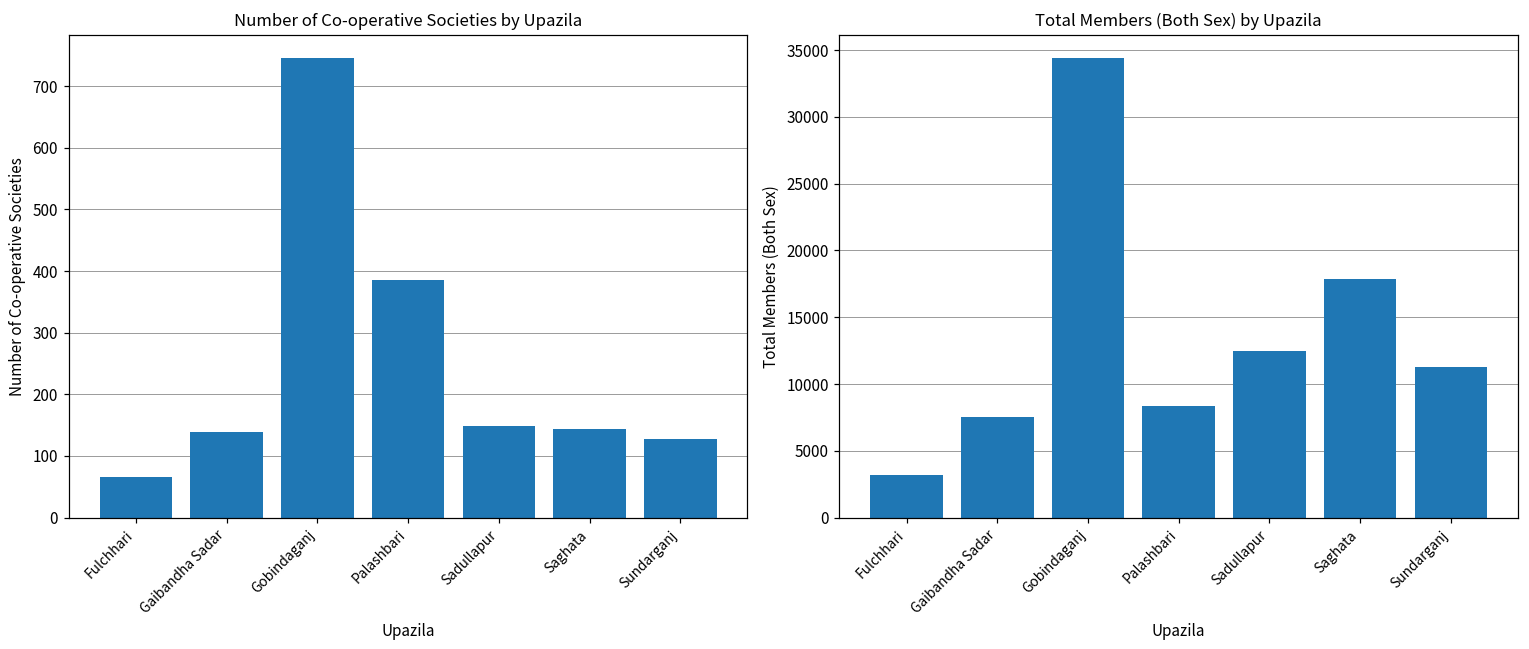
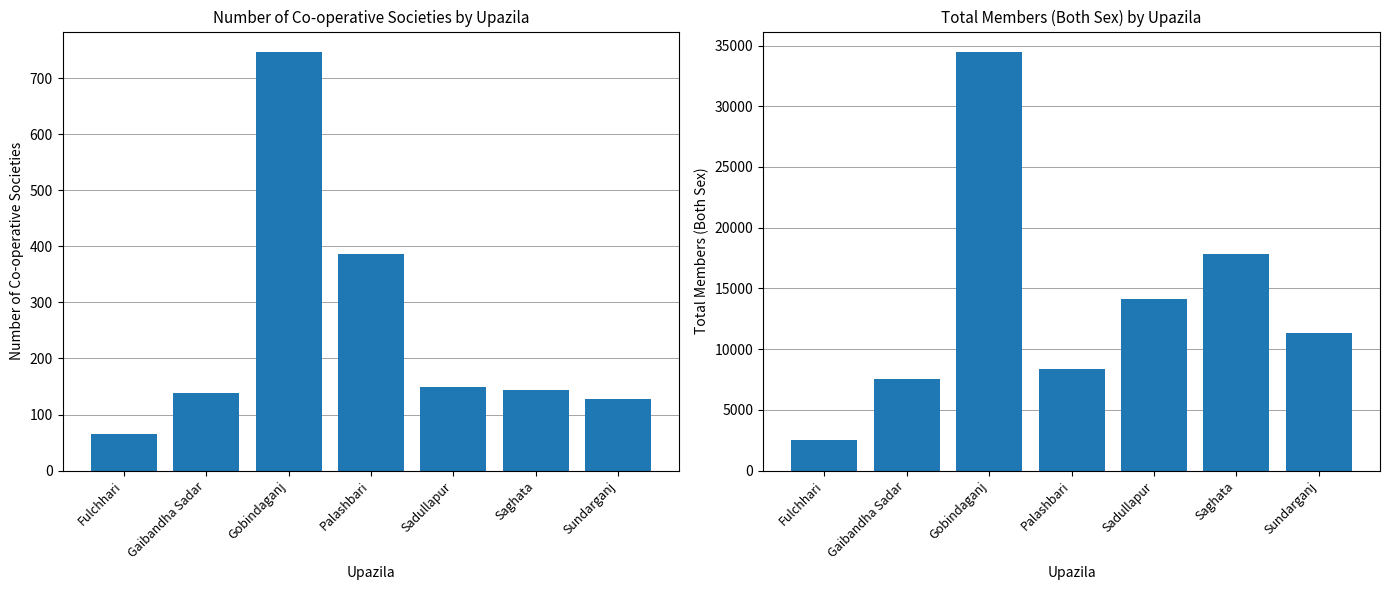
Total Members (Both Sex) by Upazila, Fulchhari: 3200 -> 2500
Total Members (Both Sex) by Upazila, Sadullapur: 12500 -> 14200
